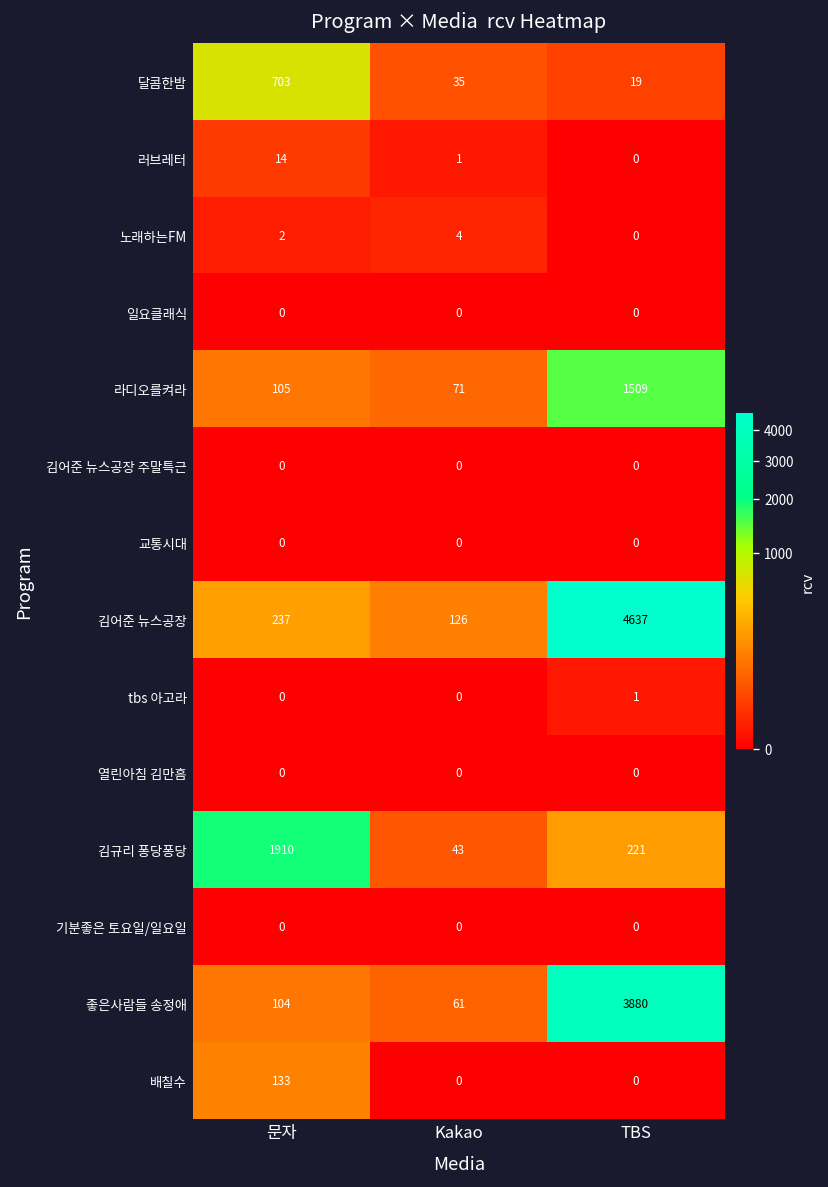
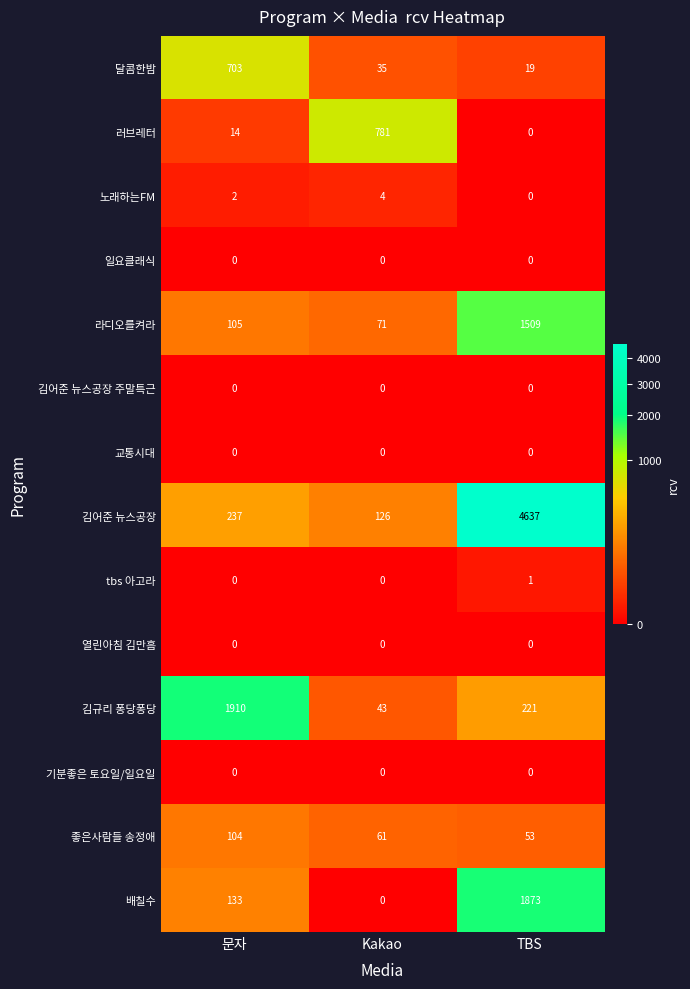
러브레터, Kakao: 1 -> 781
좋은사람들 송정애, TBS: 3880 -> 53
배칠수, TBS: 0 -> 1873
